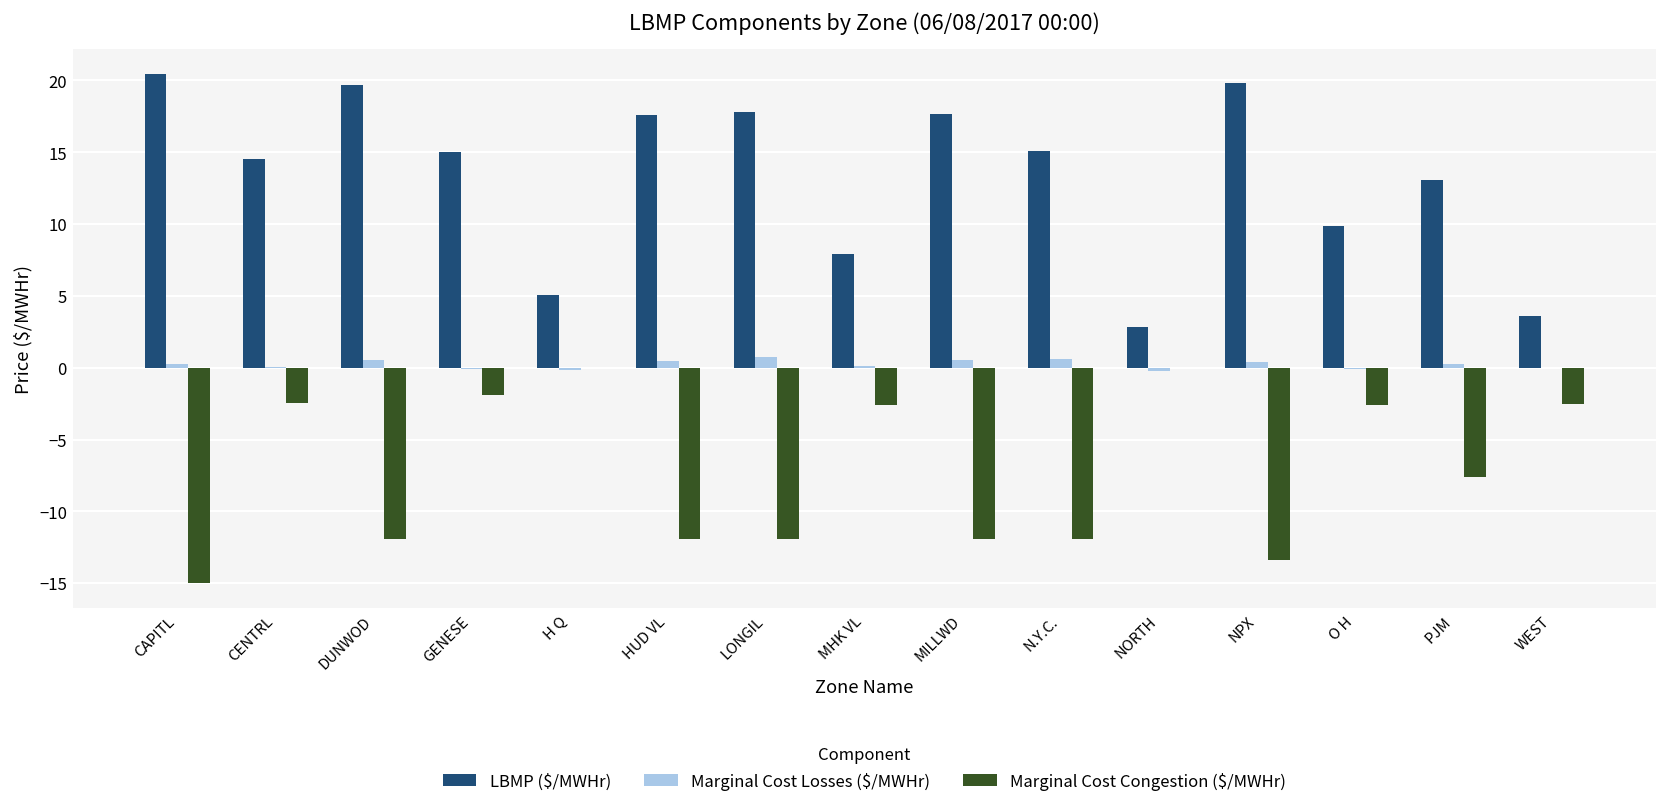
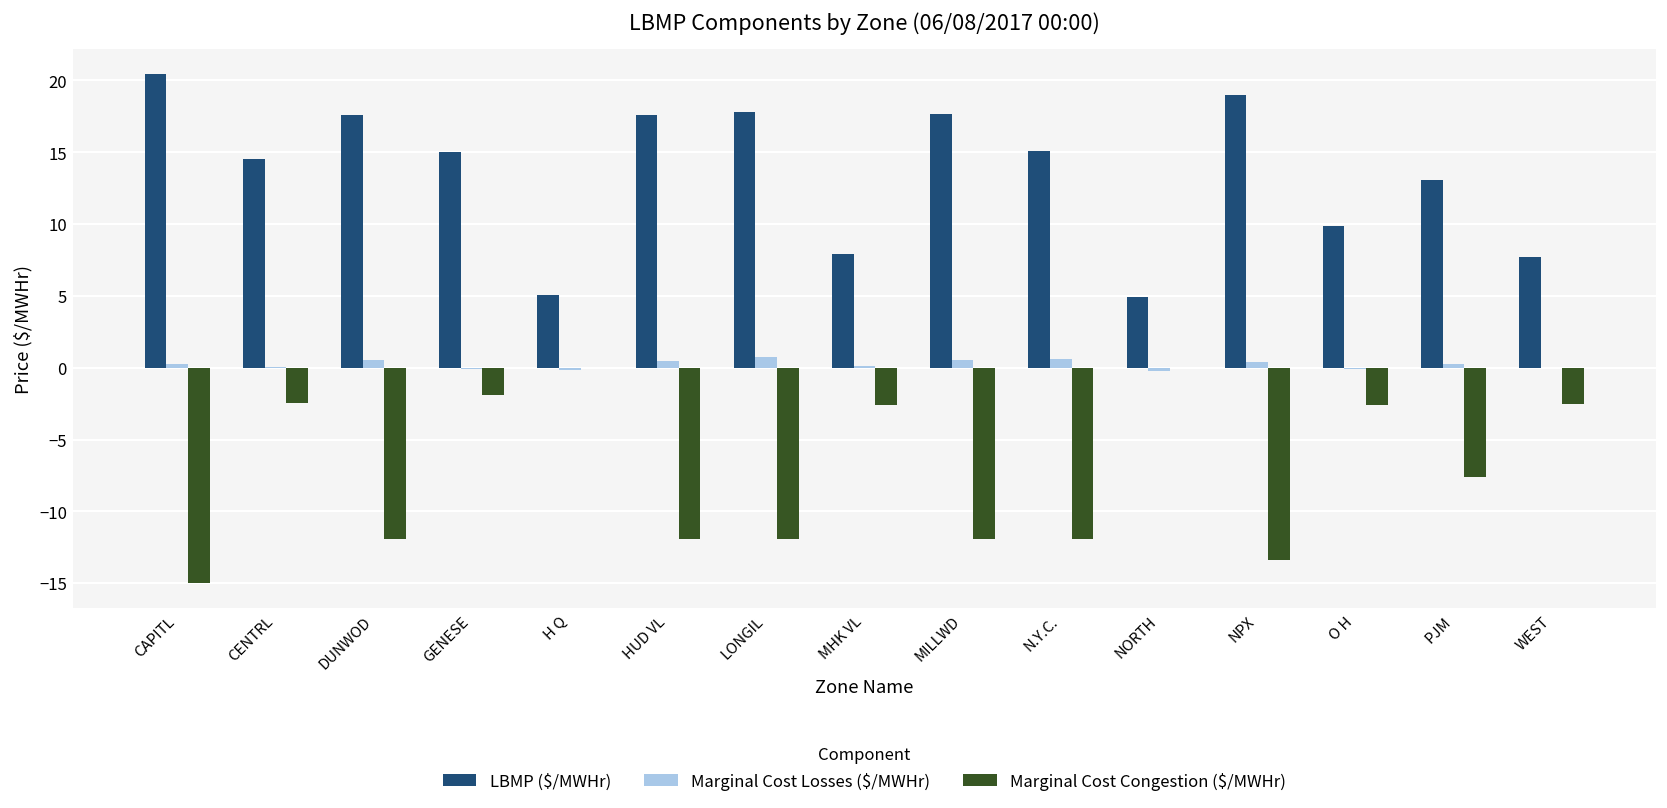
LBMP ($/MWHr), DUNWOD: 19.7 -> 17.6
LBMP ($/MWHr), NORTH: 2.8 -> 4.9
LBMP ($/MWHr), NPX: 19.8 -> 19.0
LBMP ($/MWHr), WEST: 3.6 -> 7.7
